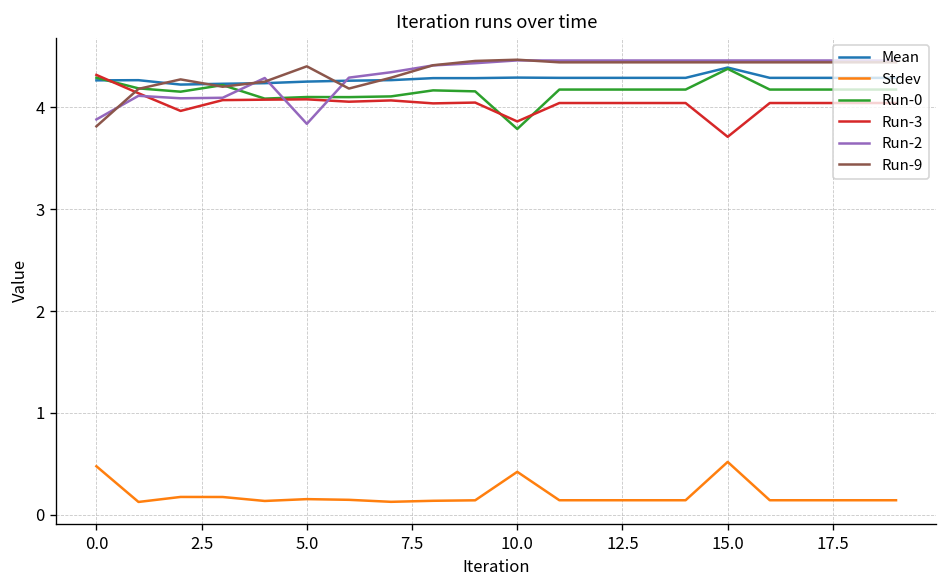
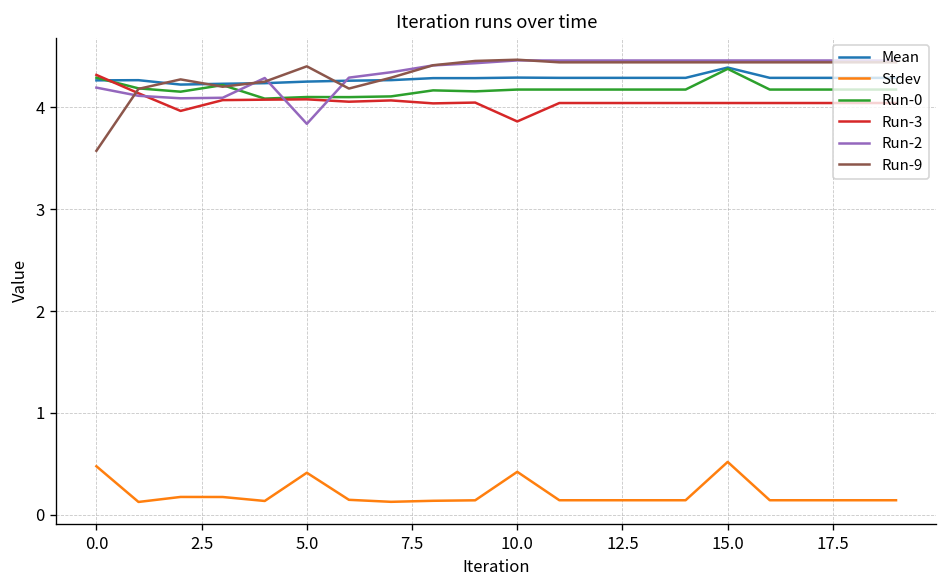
Run-2, 0.0: 3.9 -> 4.2
Run-9, 0.0: 3.8 -> 3.6
Stdev, 5.0: 0.2 -> 0.4
Run-0, 10.0: 3.8 -> 4.2
Run-3, 15.0: 3.7 -> 4.0
